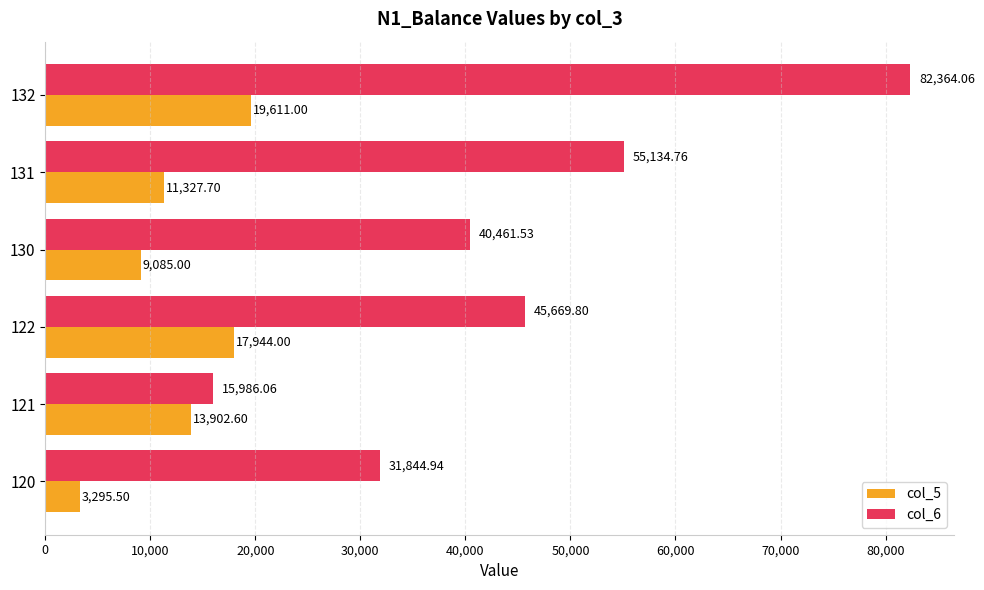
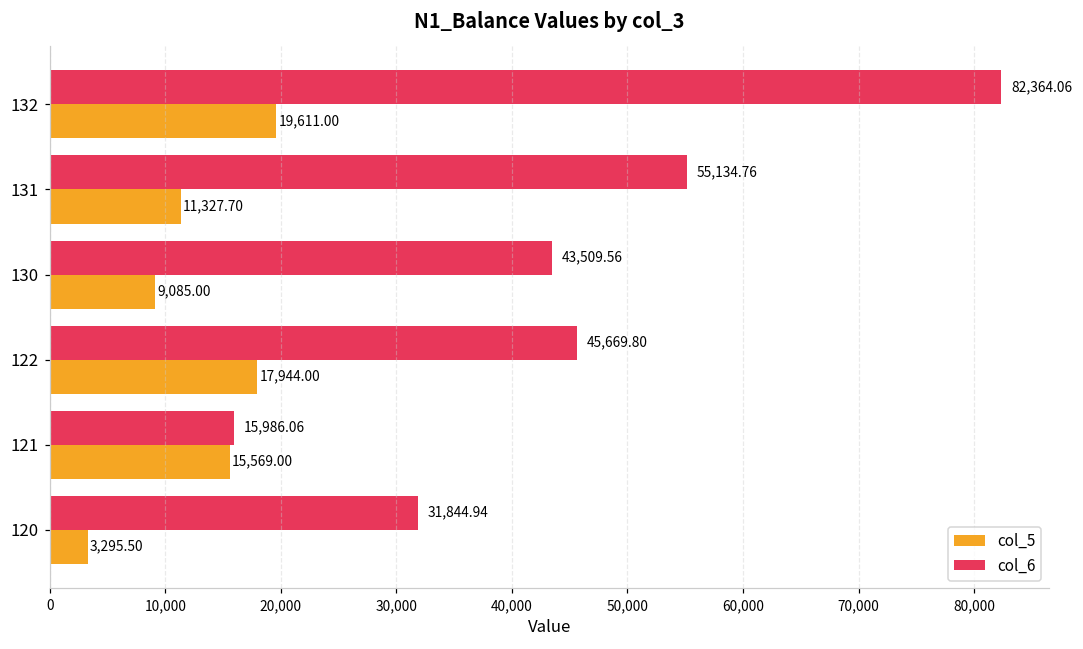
col_6, 130: 40,461.53 -> 43,509.56
col_5, 121: 13,902.60 -> 15,569.00
